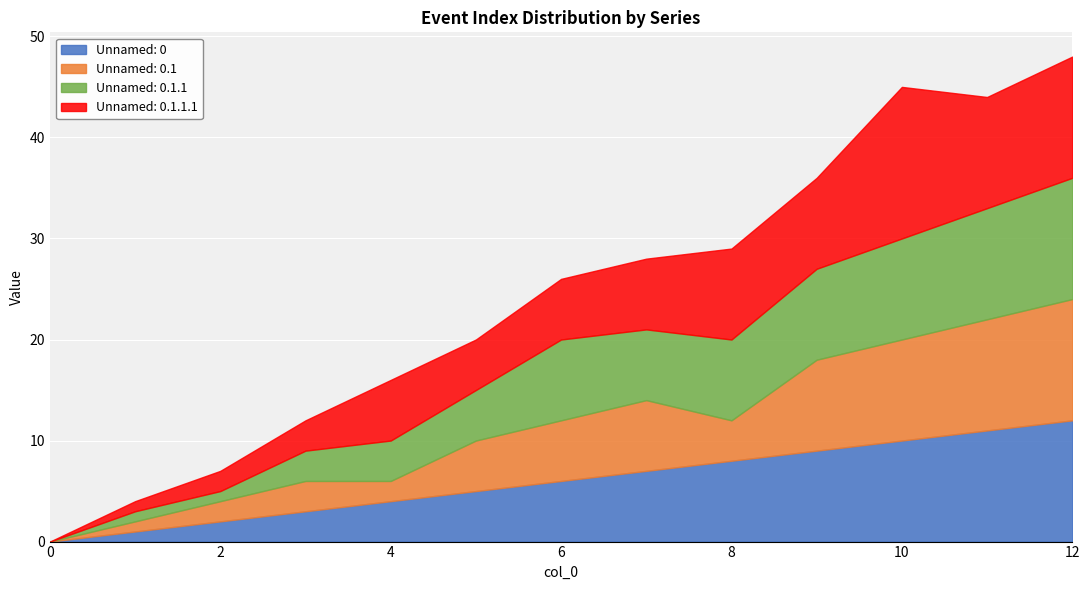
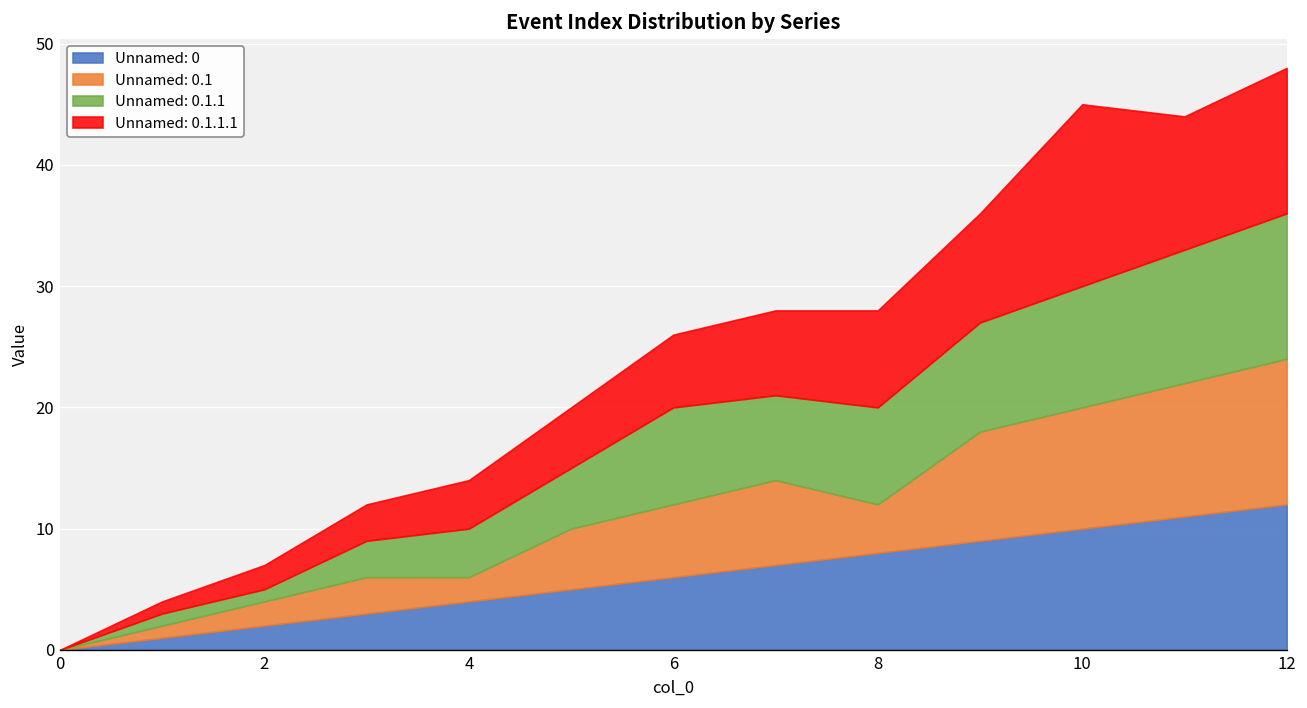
Unnamed: 0.1.1.1, 4: 6 -> 4
Unnamed: 0.1.1.1, 8: 9 -> 8
